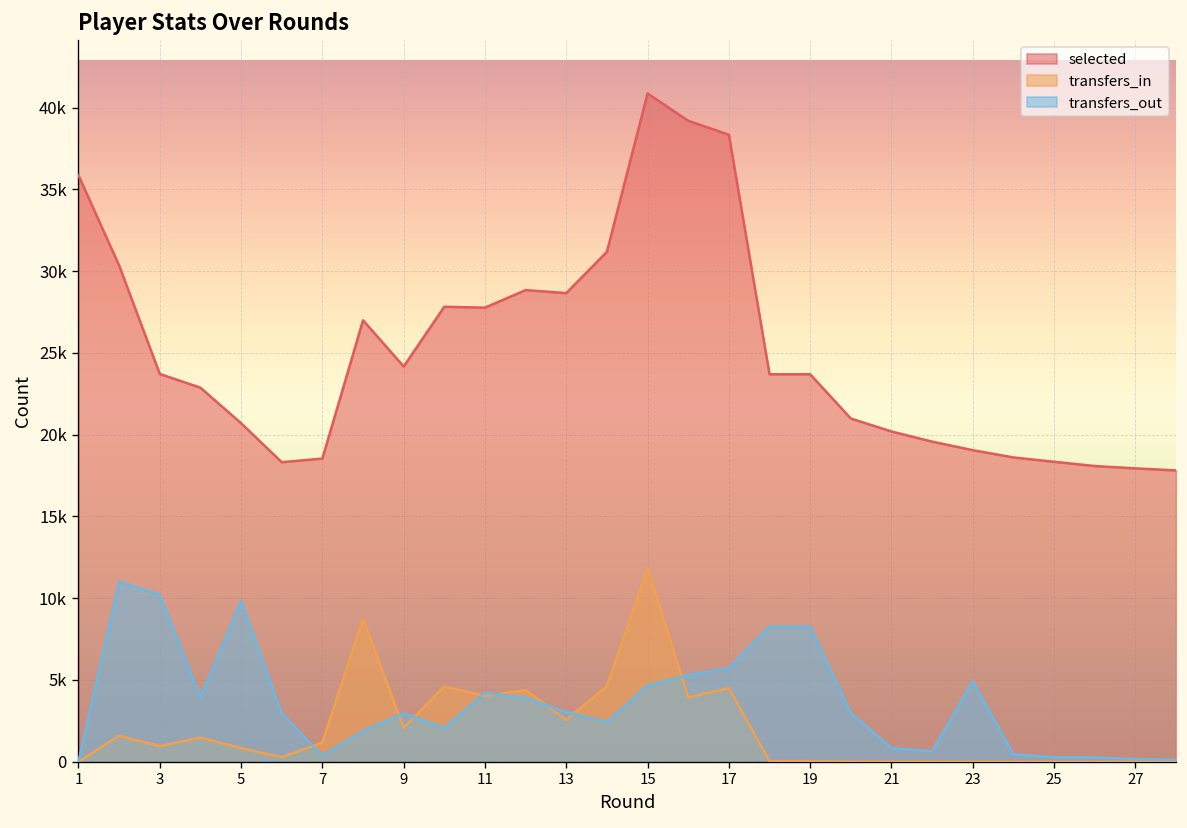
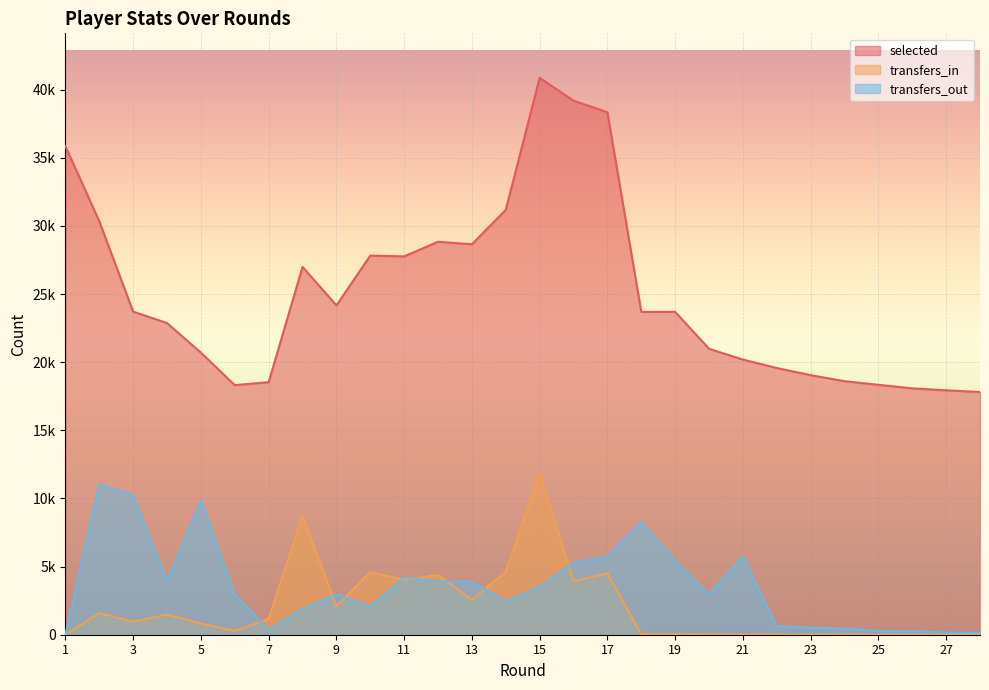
transfers_out, 13: 3000 -> 3900
transfers_out, 15: 4700 -> 3500
transfers_out, 19: 8300 -> 5400
transfers_out, 21: 800 -> 5700
transfers_out, 23: 4900 -> 500
